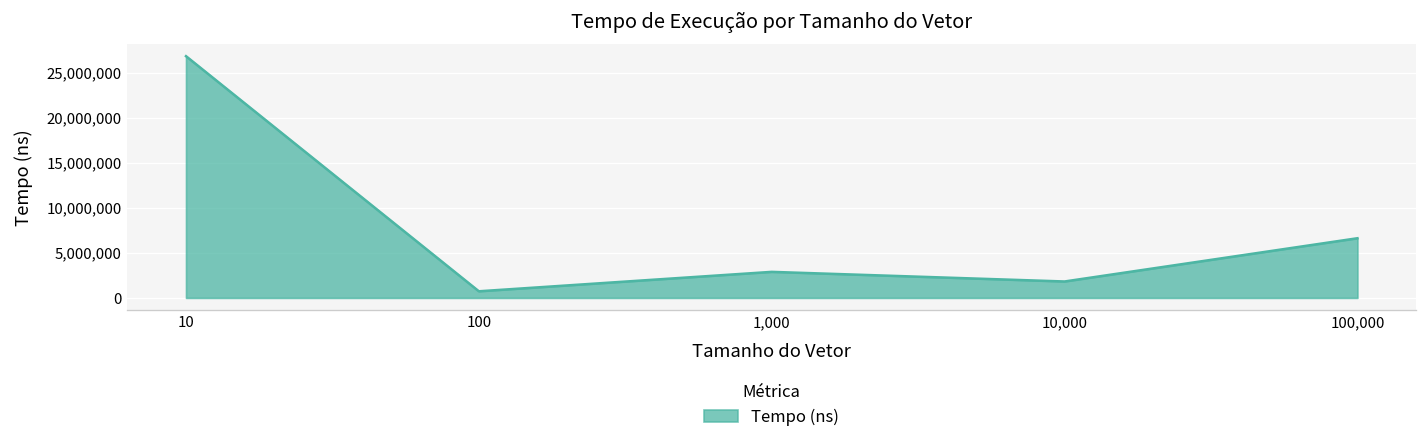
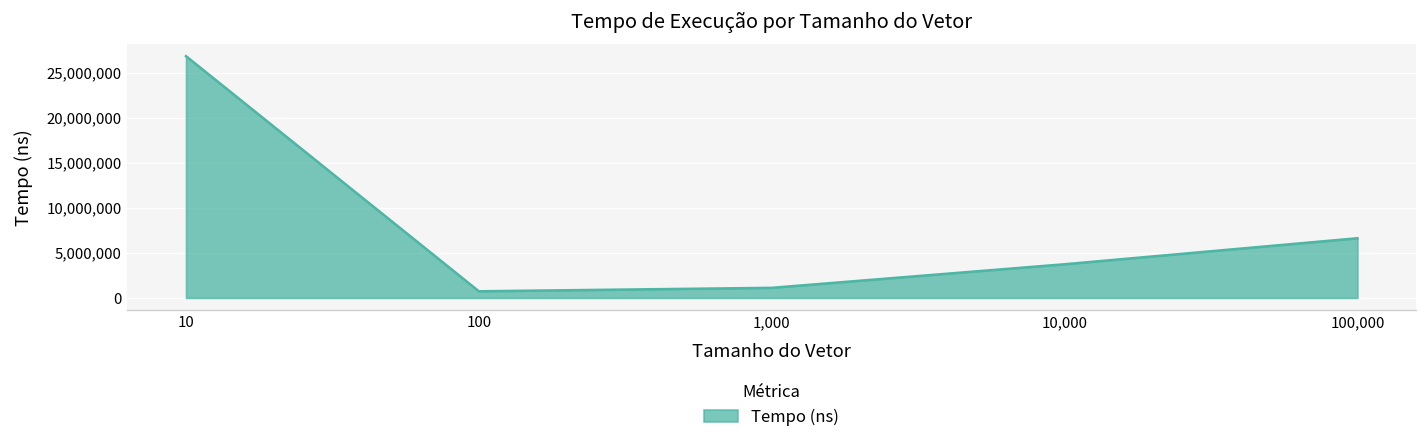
1,000: 3,000,000 -> 1,000,000
10,000: 2,000,000 -> 4,000,000
